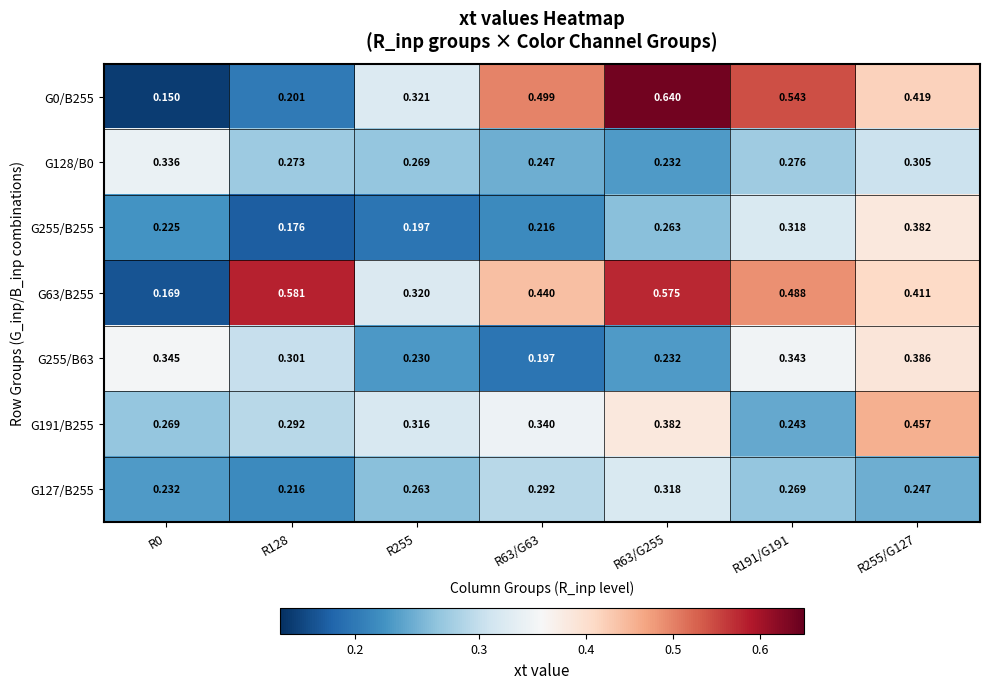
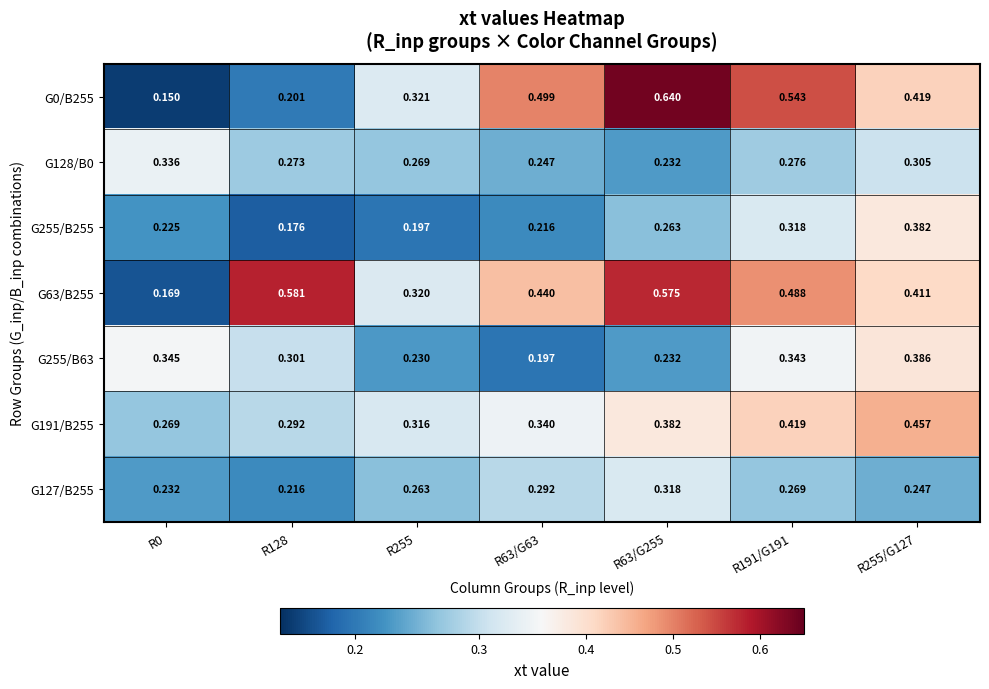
G191/B255, R191/G191: 0.243 -> 0.419
